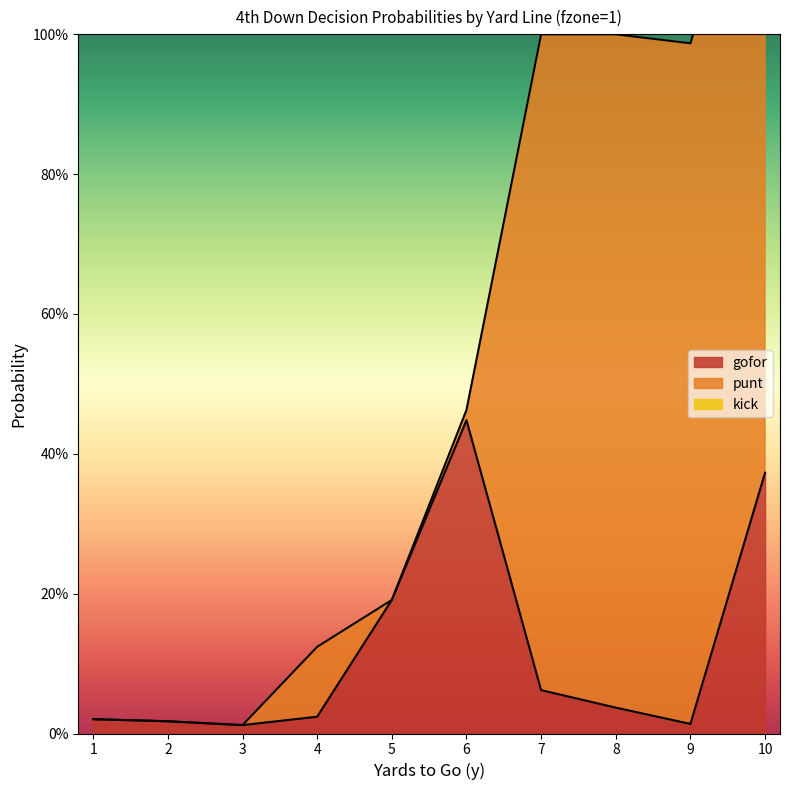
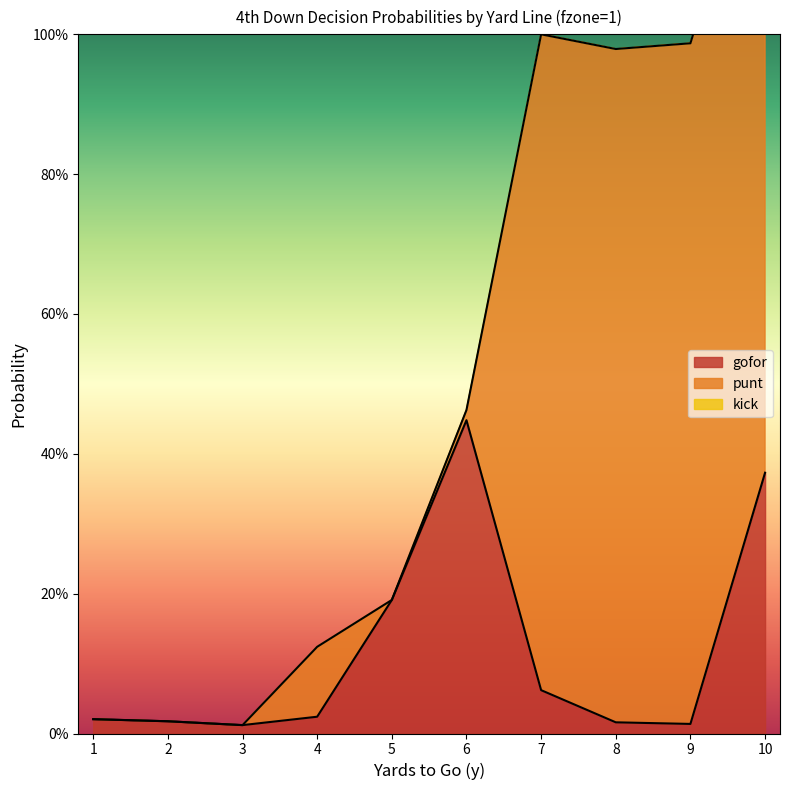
gofor, 8: 4% -> 2%
